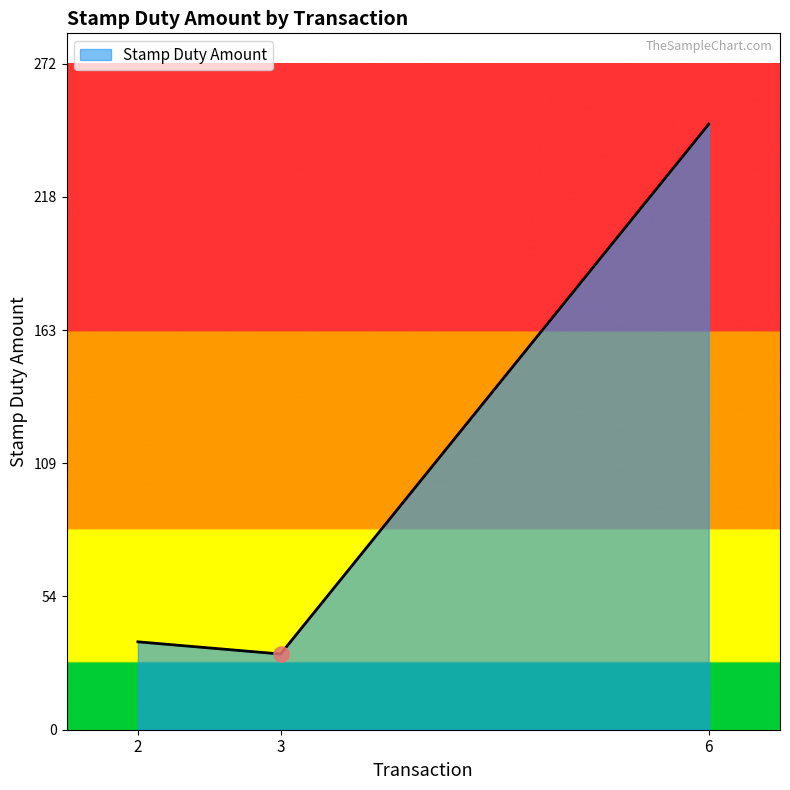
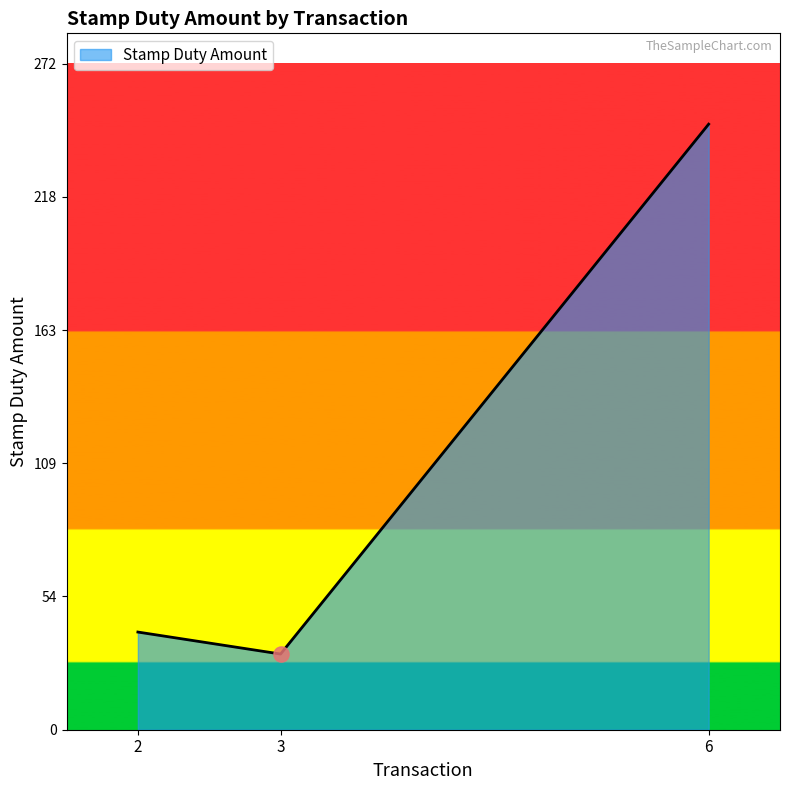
Stamp Duty Amount, 2: 36 -> 40
